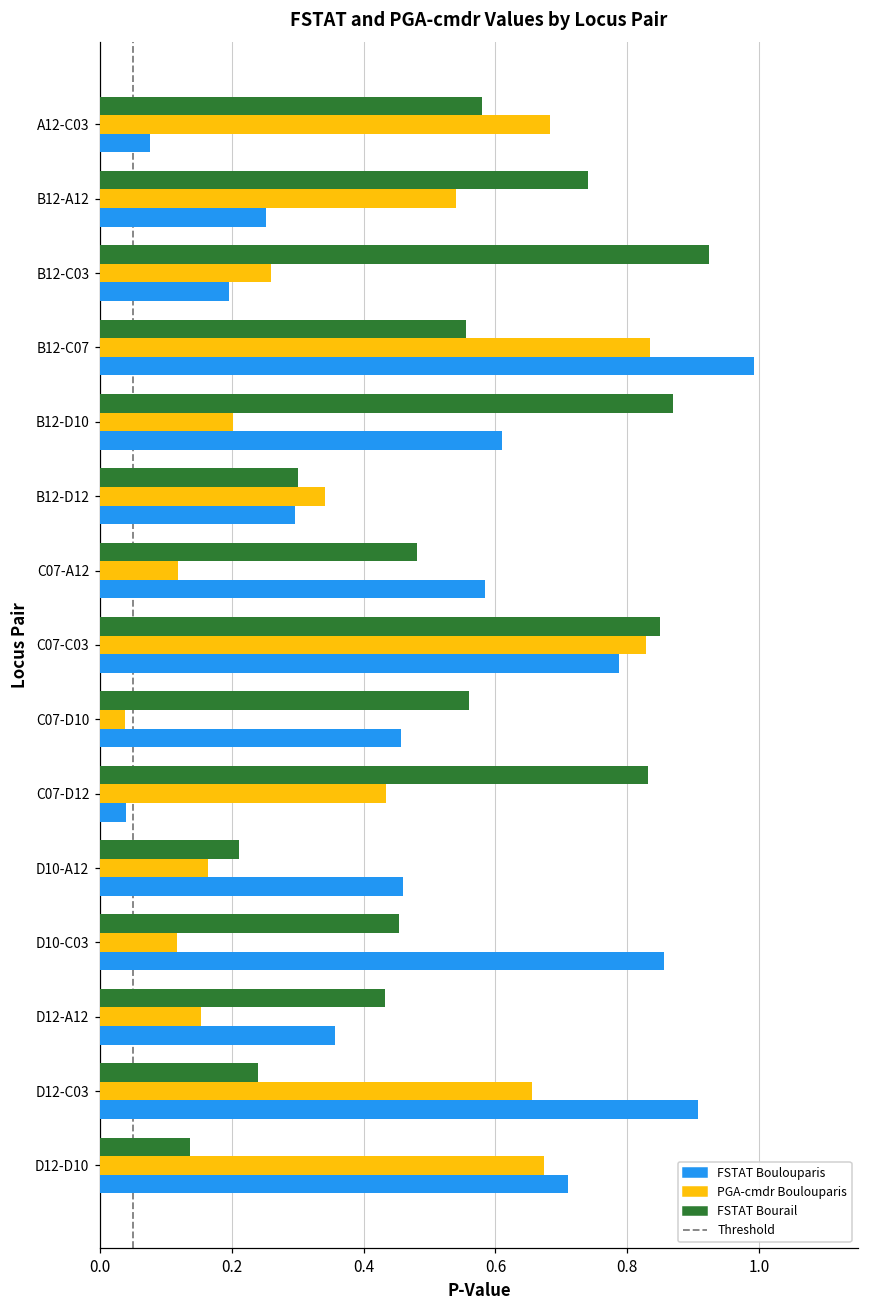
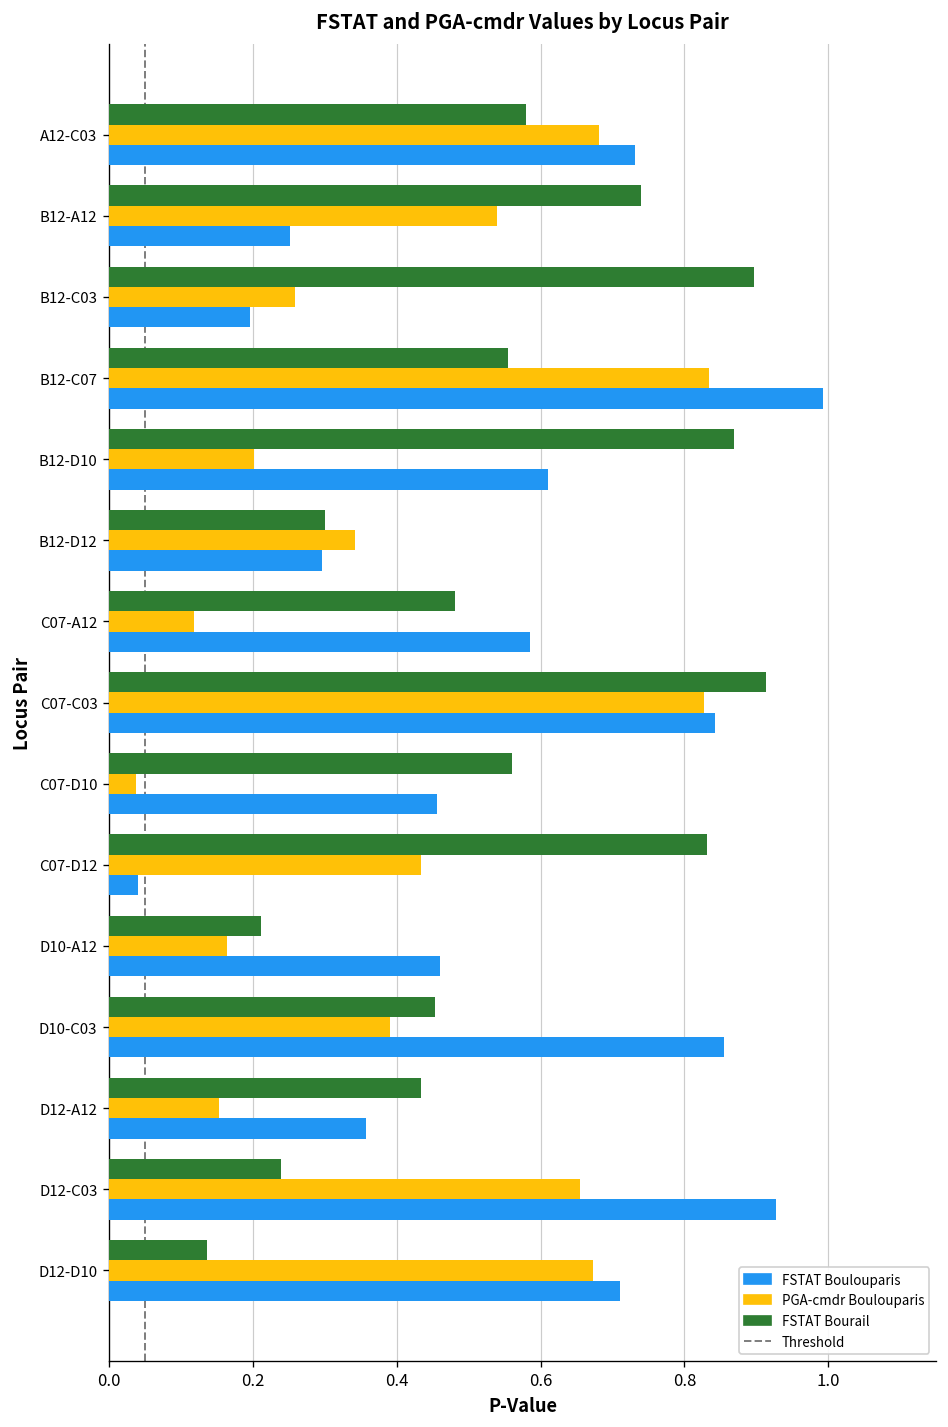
FSTAT Boulouparis, A12-C03: 0.08 -> 0.73
FSTAT Bourail, B12-C03: 0.92 -> 0.90
FSTAT Bourail, C07-C03: 0.85 -> 0.91
FSTAT Boulouparis, C07-C03: 0.79 -> 0.84
PGA-cmdr Boulouparis, D10-C03: 0.12 -> 0.39
FSTAT Boulouparis, D12-C03: 0.91 -> 0.93
